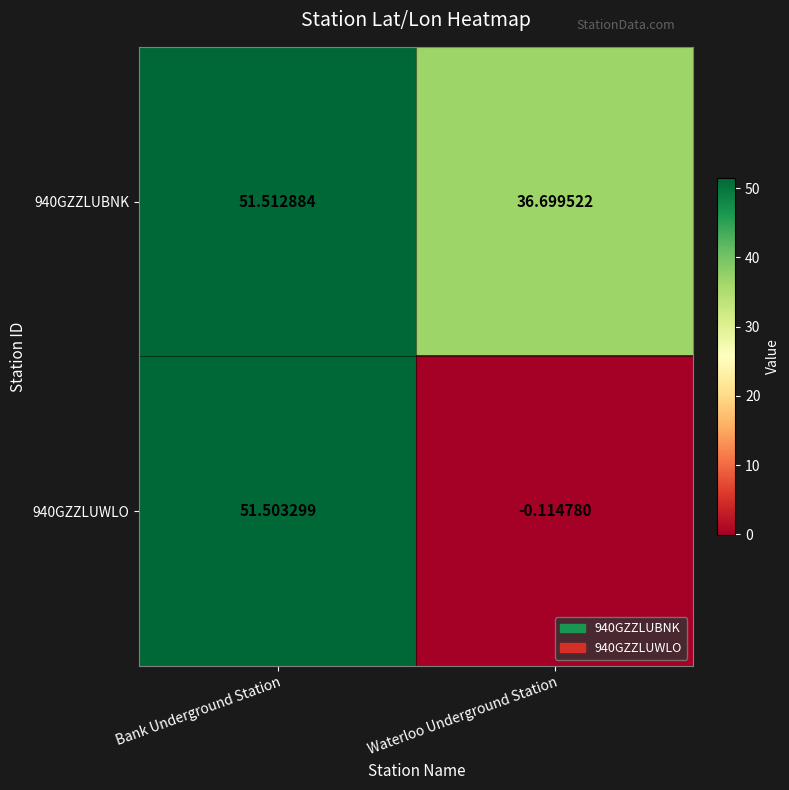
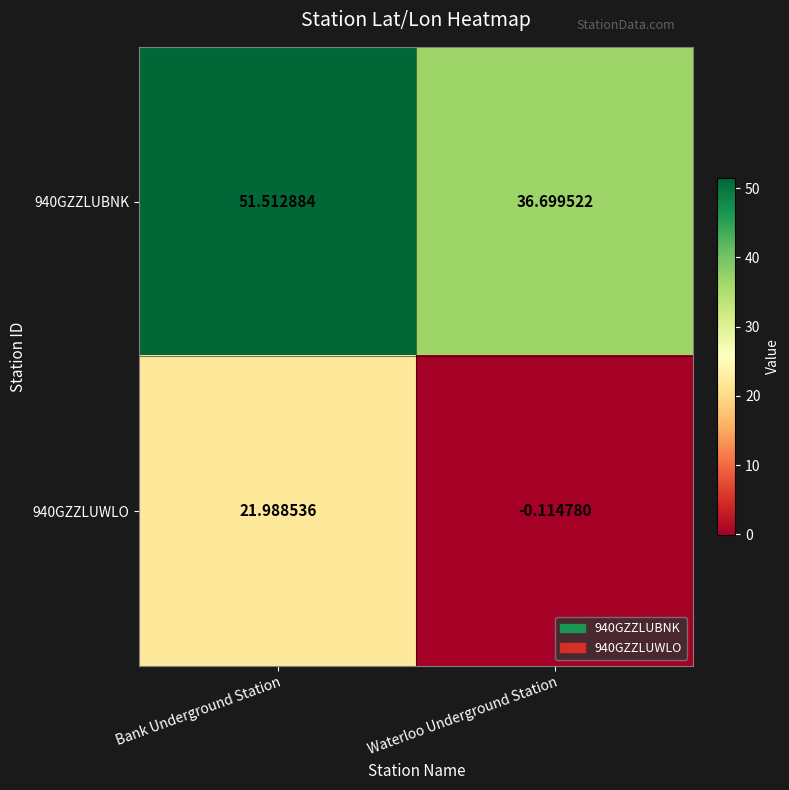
940GZZLUWLO, Bank Underground Station: 51.503299 -> 21.988536
